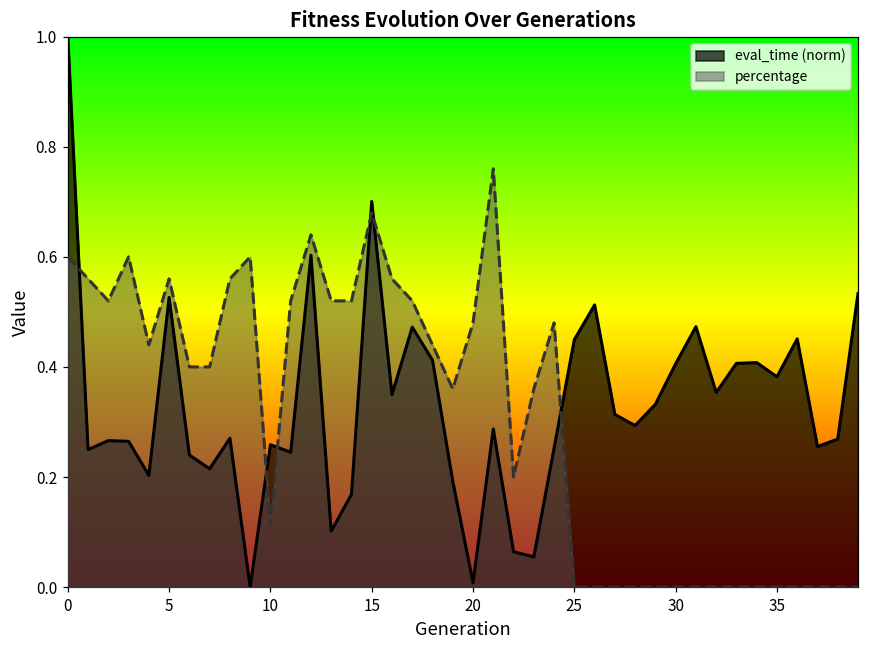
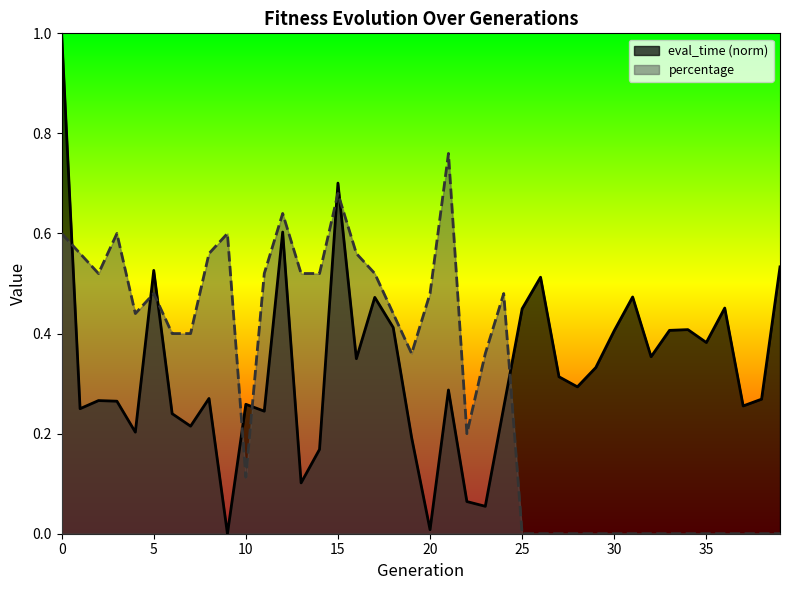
percentage, 5: 0.56 -> 0.48
